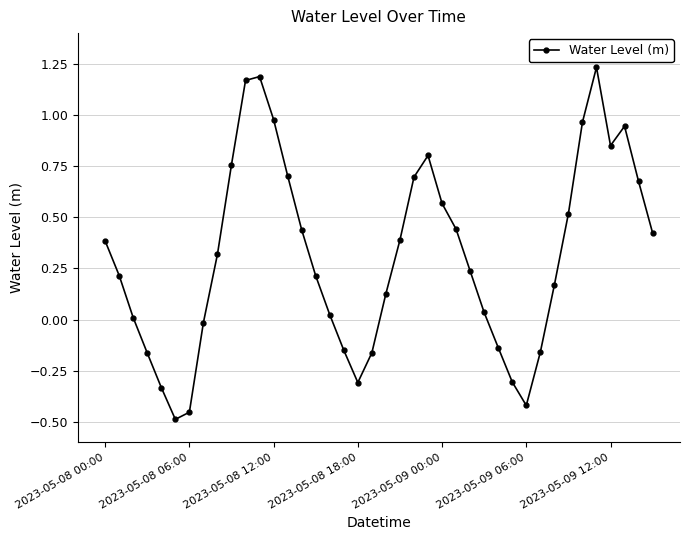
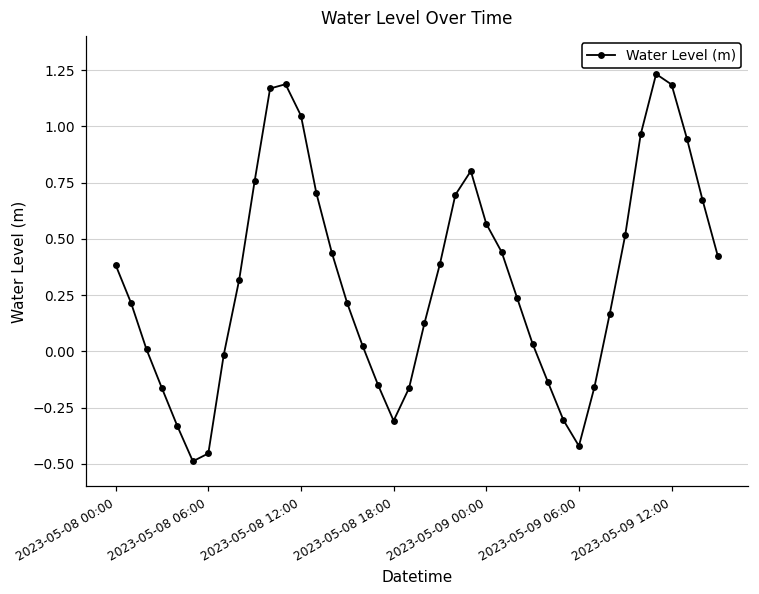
2023-05-08 12:00: 0.98 -> 1.05
2023-05-09 12:00: 0.85 -> 1.19
